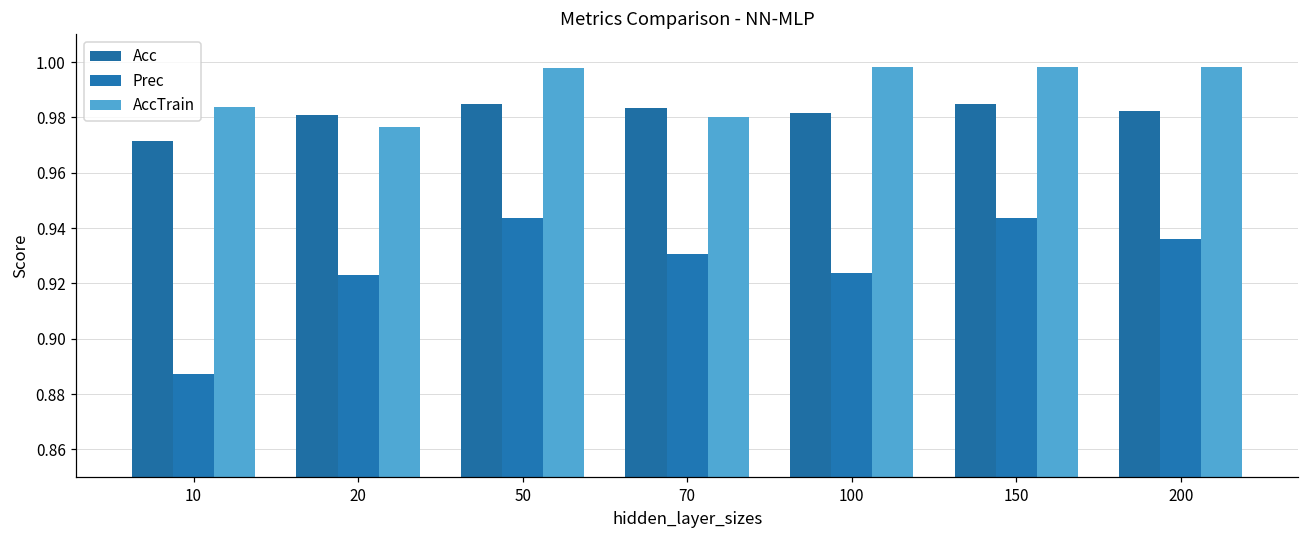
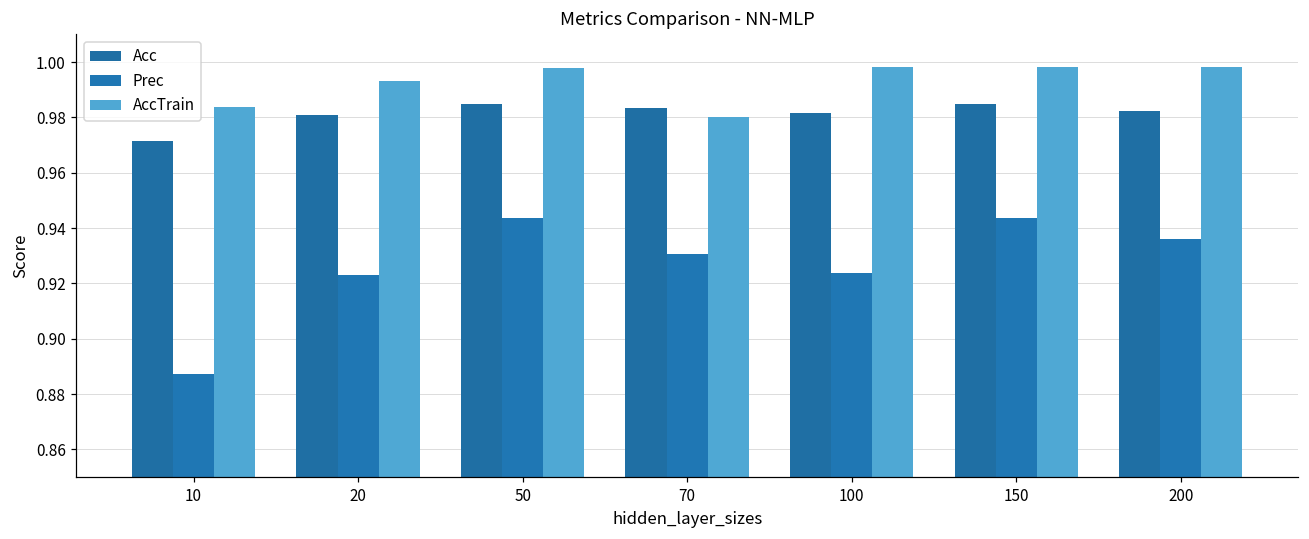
AccTrain, 20: 0.977 -> 0.993
